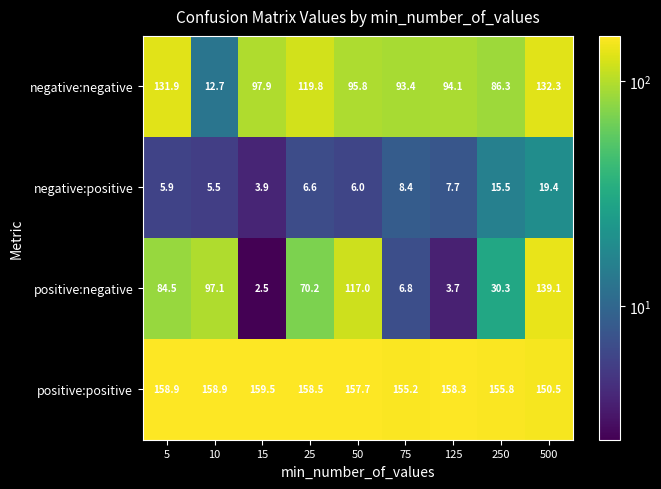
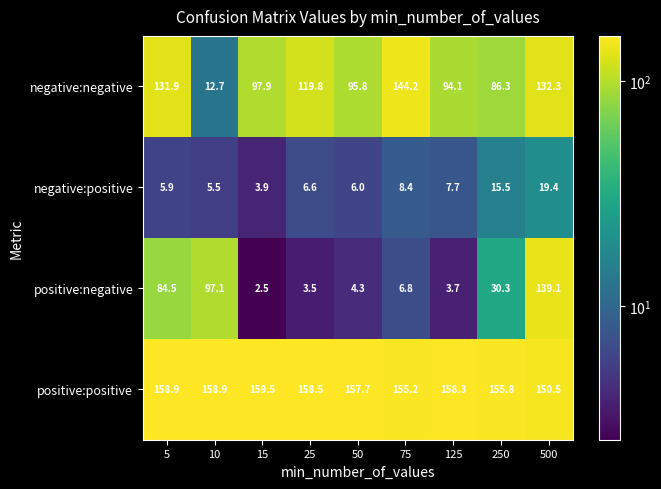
negative:negative, 75: 93.4 -> 144.2
positive:negative, 25: 70.2 -> 3.5
positive:negative, 50: 117.0 -> 4.3
